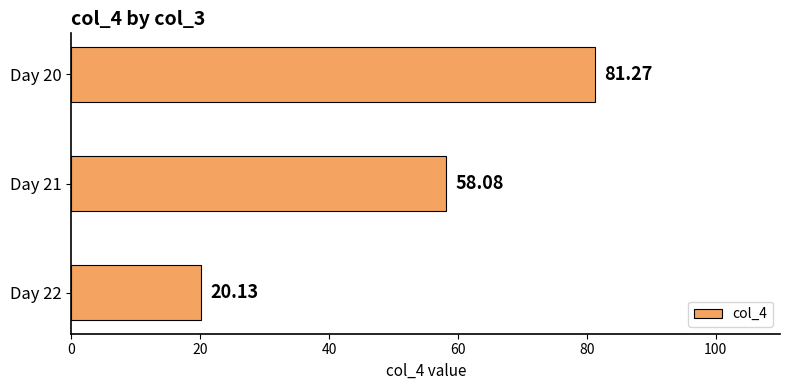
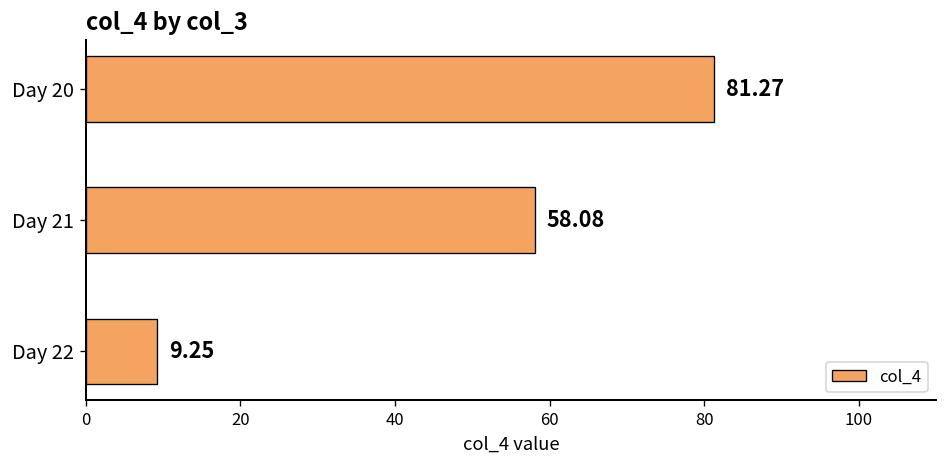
Day 22: 20.13 -> 9.25
